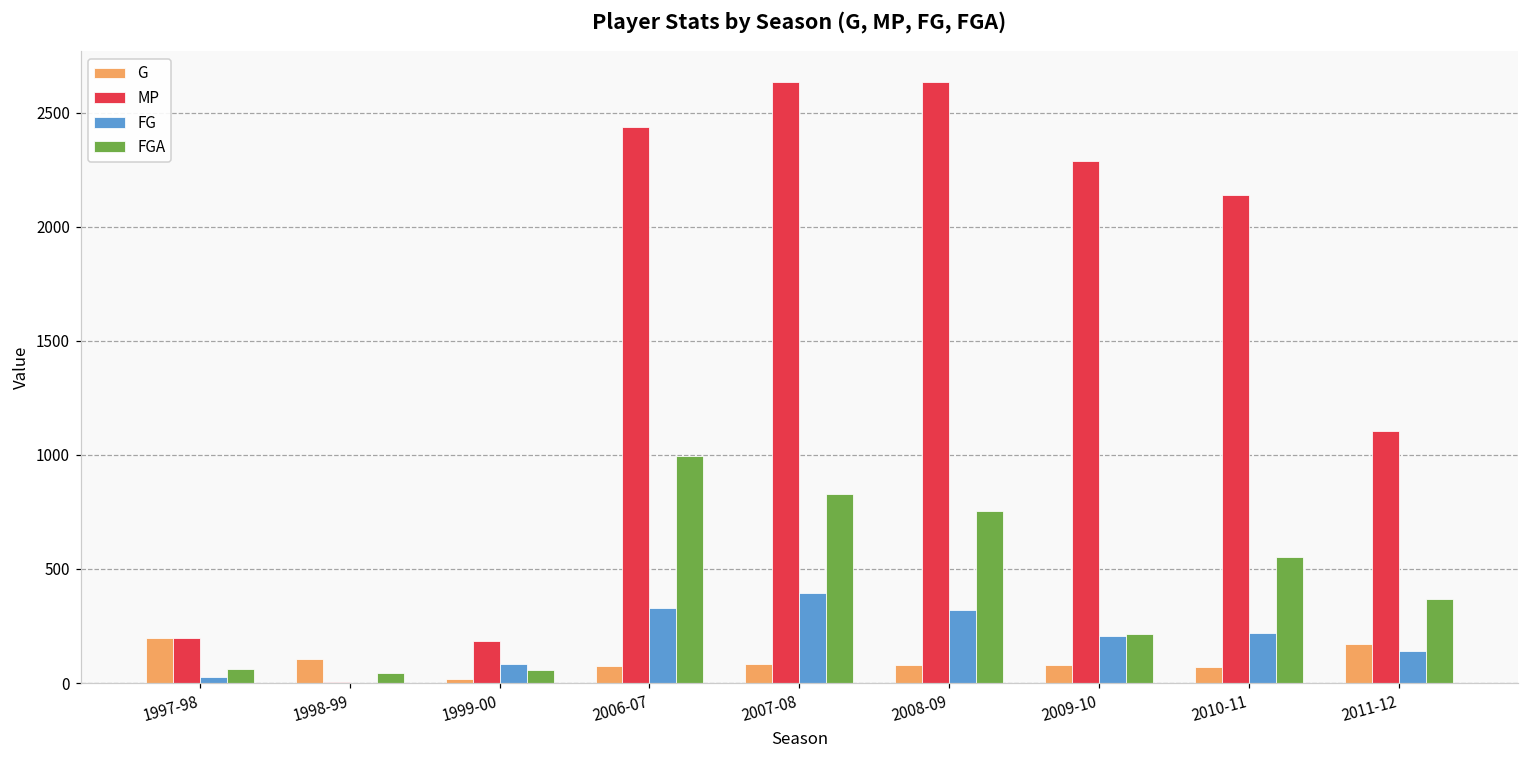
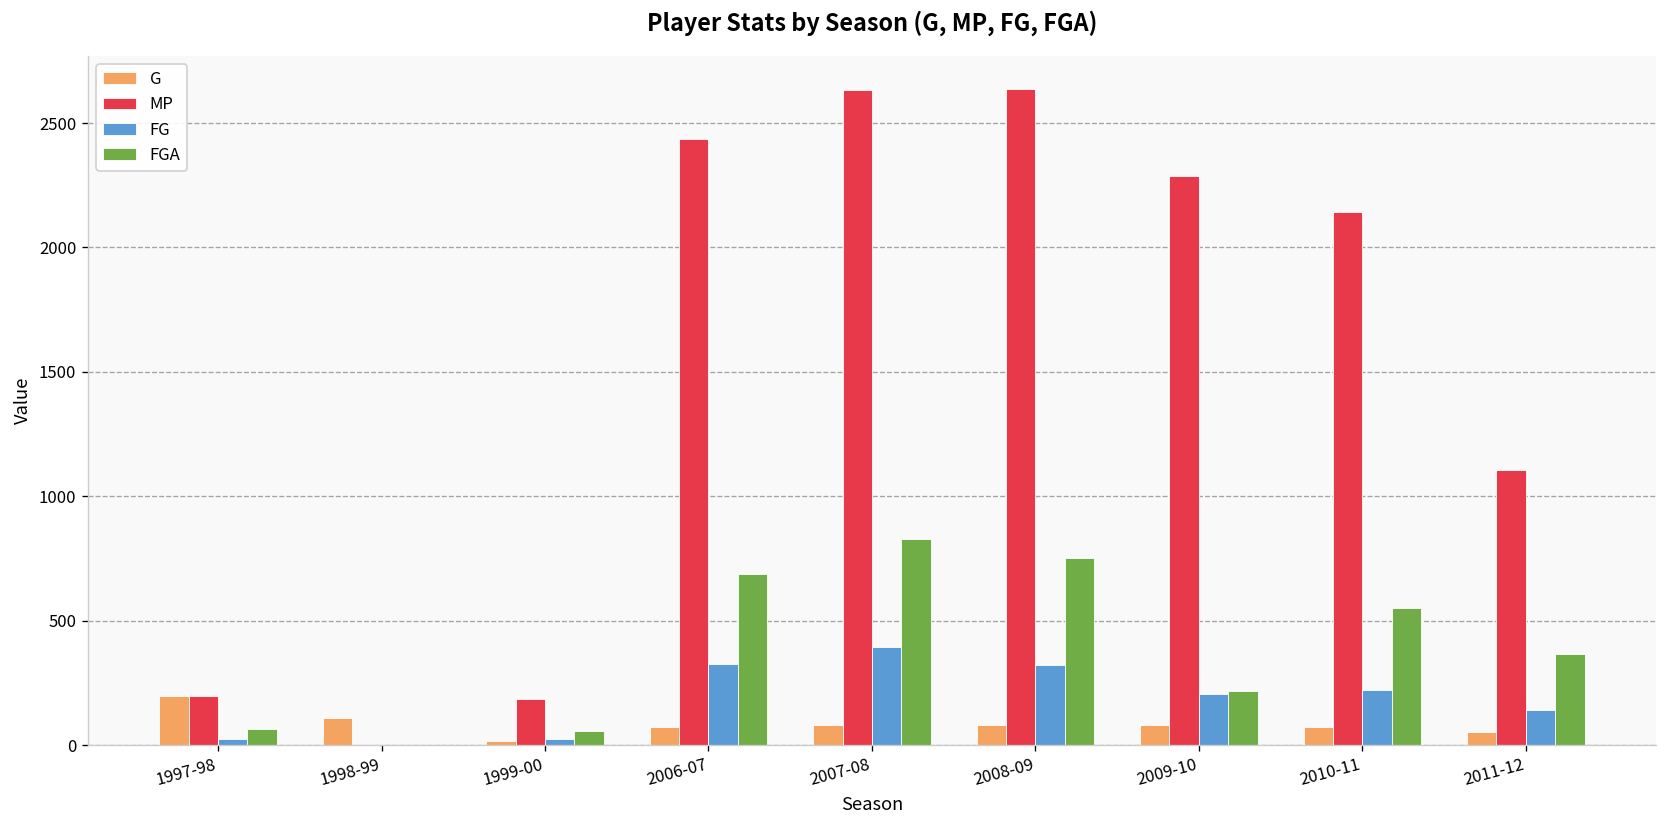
FGA, 1998-99: 50 -> 0
FG, 1999-00: 80 -> 20
FGA, 2006-07: 1000 -> 690
G, 2011-12: 170 -> 50
